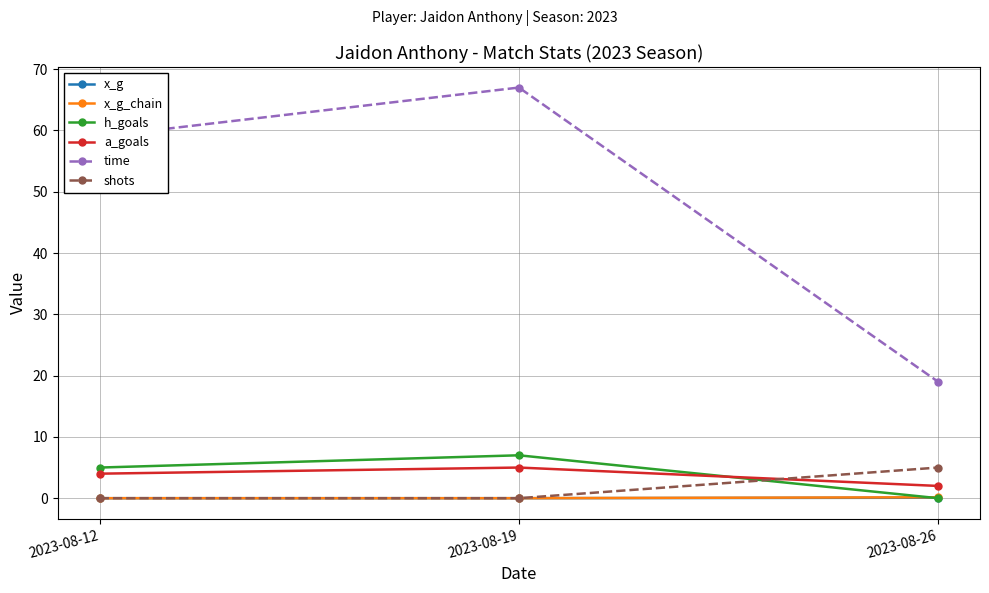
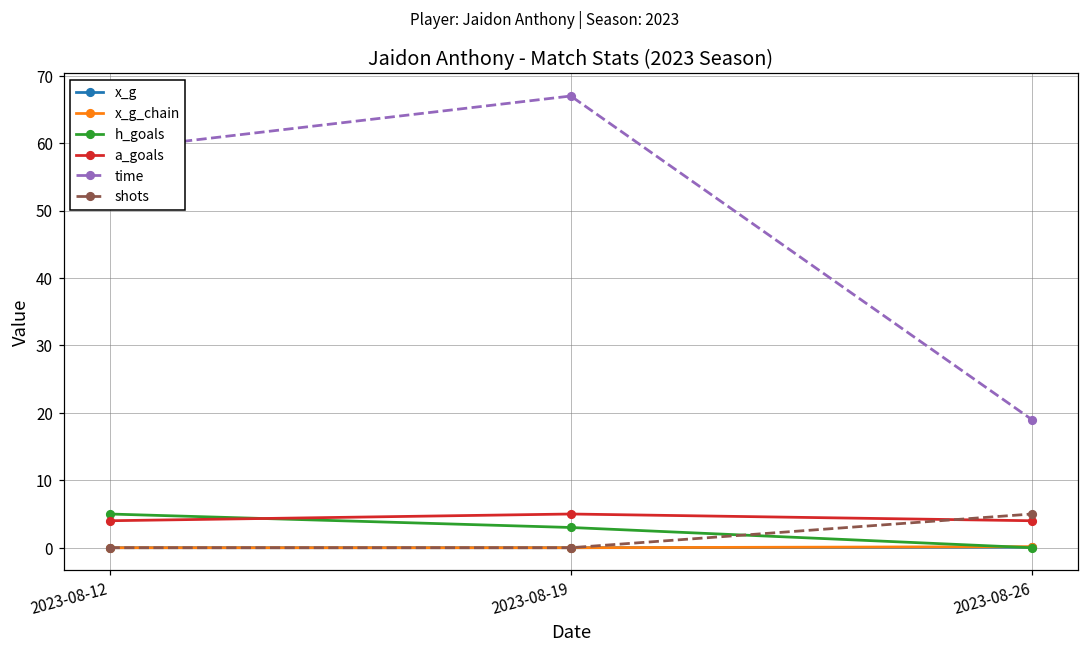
h_goals, 2023-08-19: 7 -> 3
a_goals, 2023-08-26: 2 -> 4
